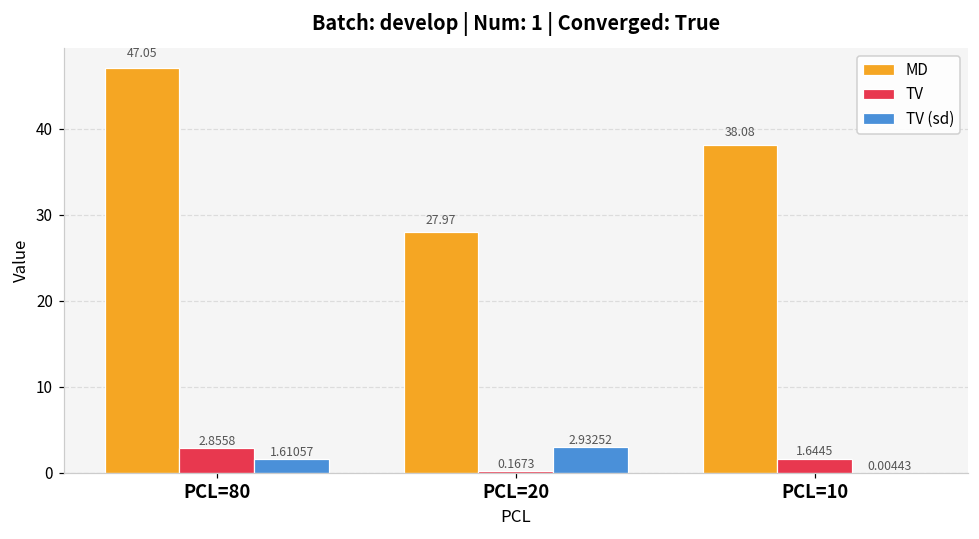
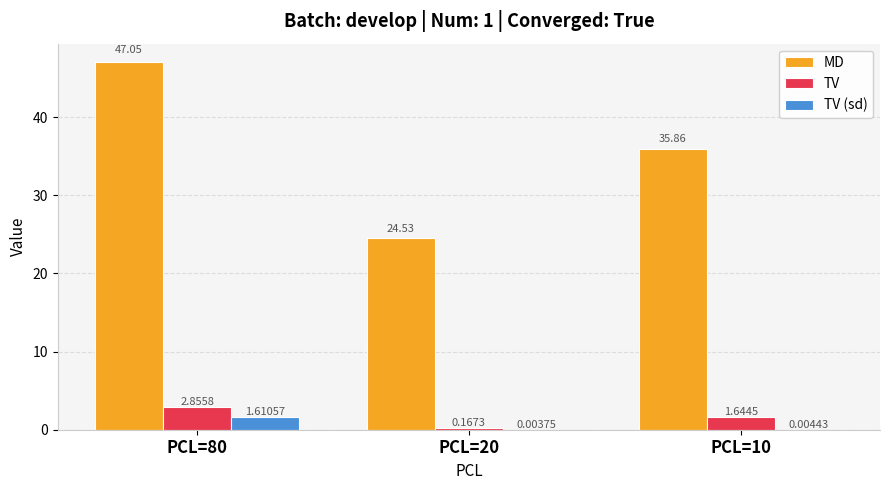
MD, PCL=20: 27.97 -> 24.53
TV (sd), PCL=20: 2.93252 -> 0.00375
MD, PCL=10: 38.08 -> 35.86
